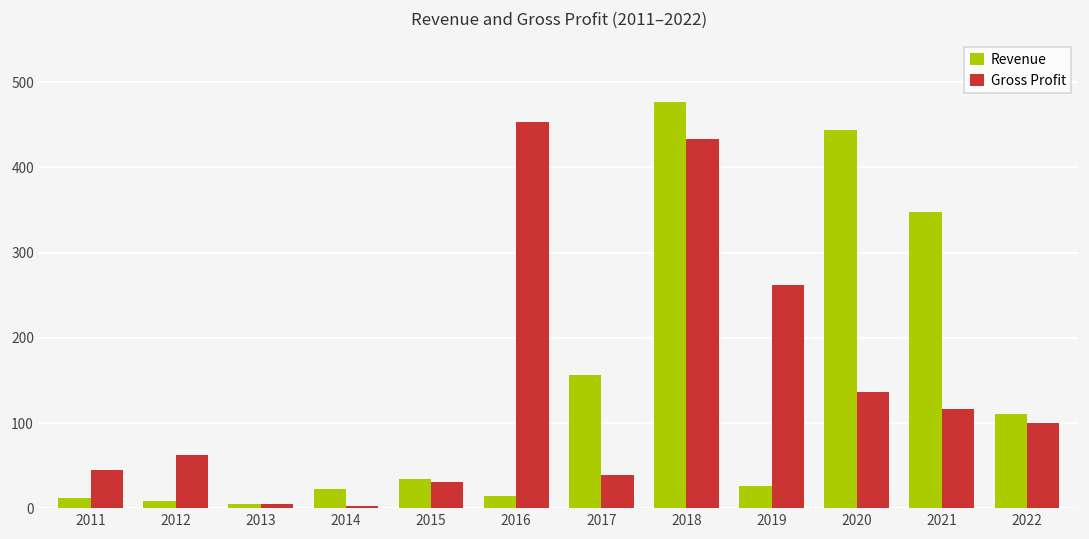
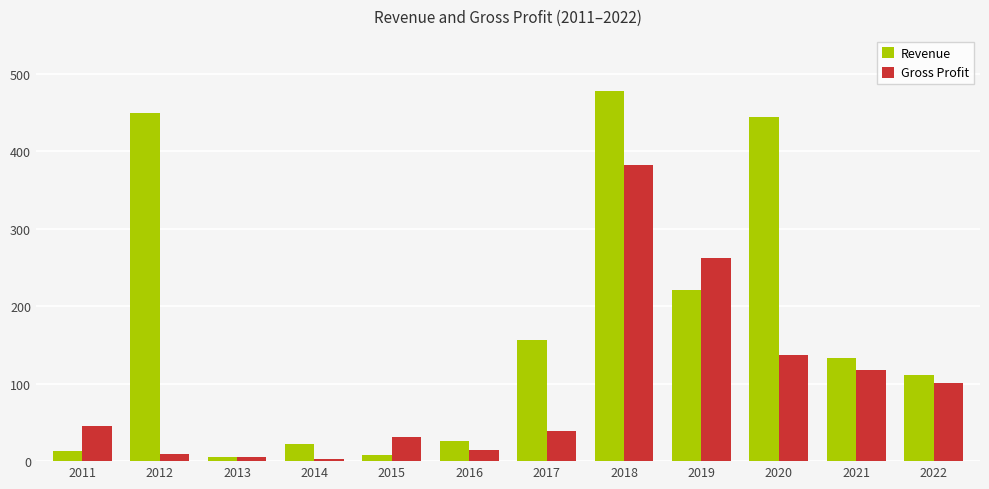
Revenue, 2012: 10 -> 450
Gross Profit, 2012: 60 -> 10
Revenue, 2015: 30 -> 10
Revenue, 2016: 10 -> 30
Gross Profit, 2016: 450 -> 10
Gross Profit, 2018: 430 -> 380
Revenue, 2019: 30 -> 220
Revenue, 2021: 350 -> 130
